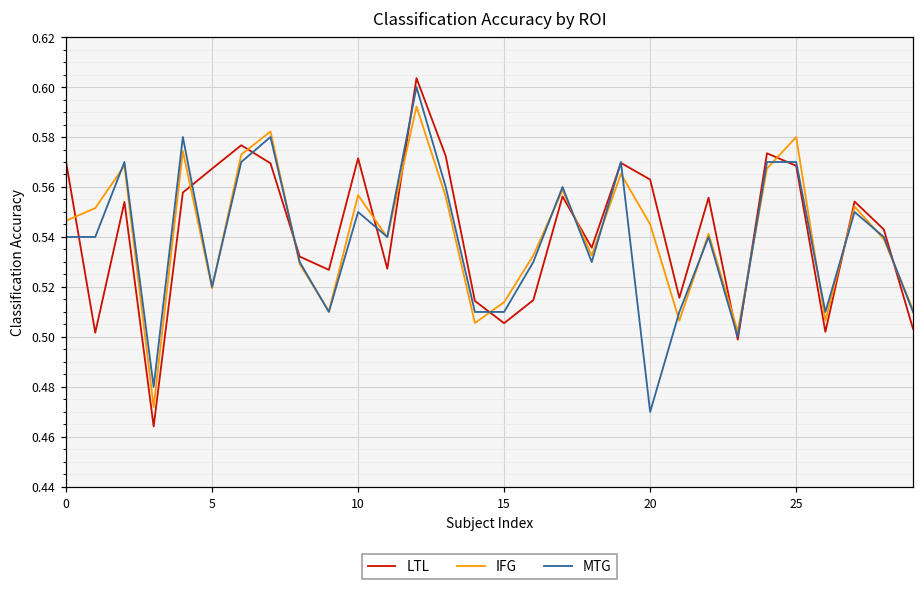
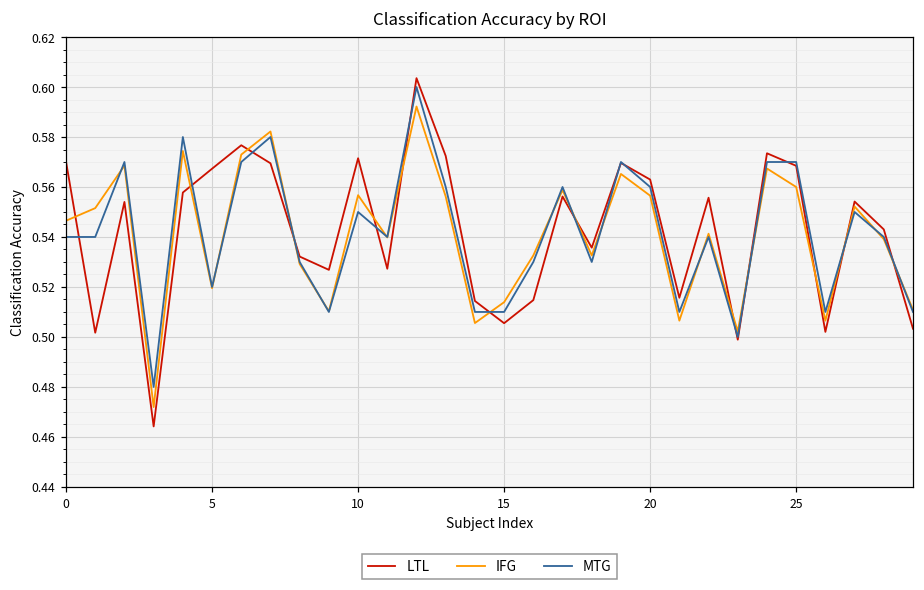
IFG, 20: 0.545 -> 0.557
MTG, 20: 0.47 -> 0.56
IFG, 25: 0.58 -> 0.56
